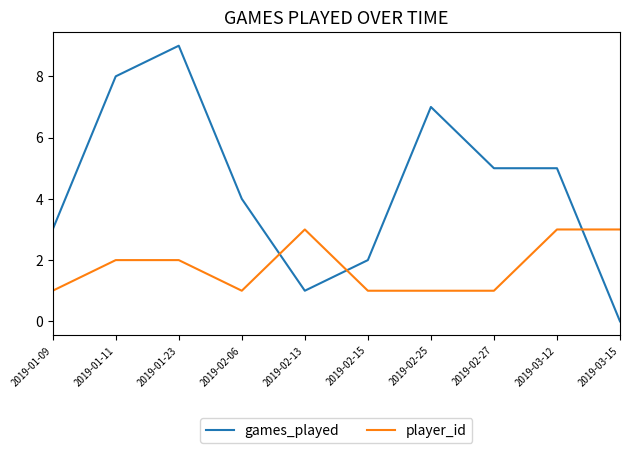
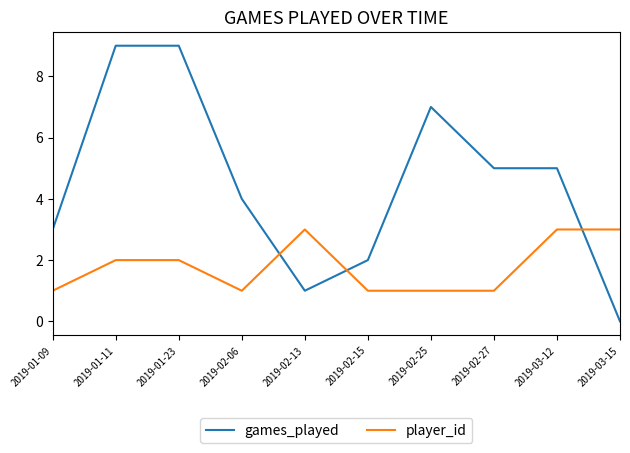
games_played, 2019-01-11: 8 -> 9
